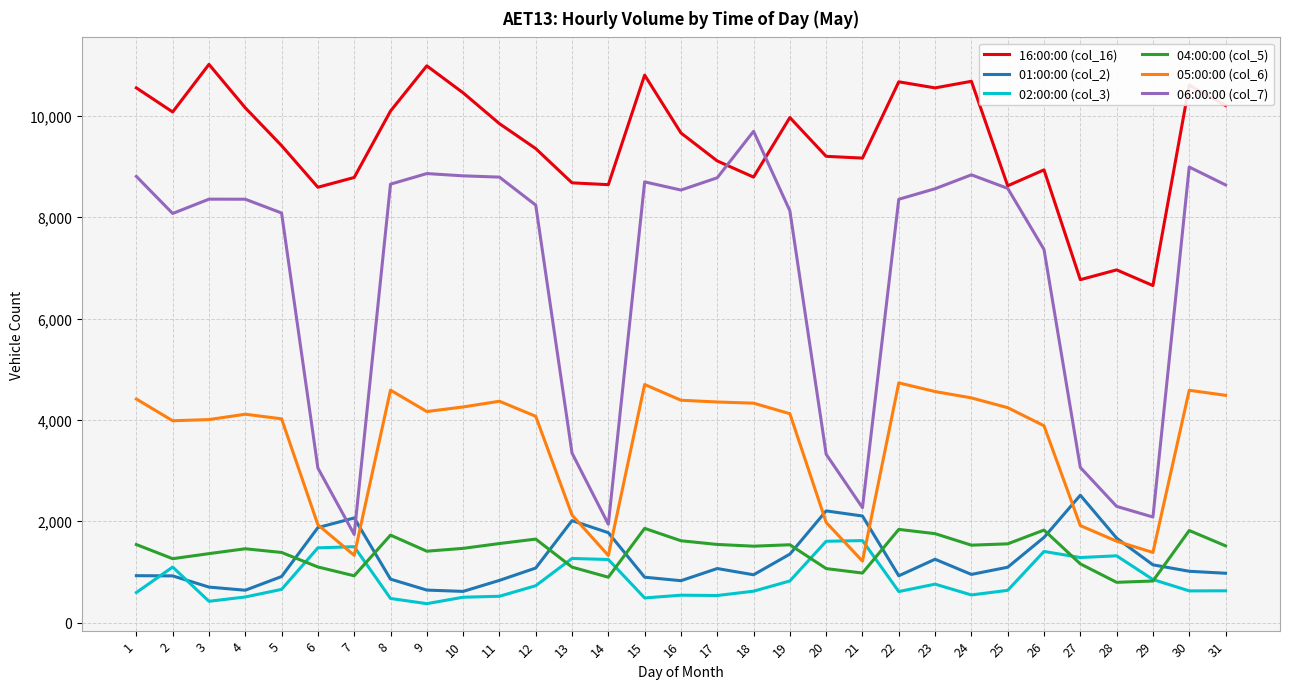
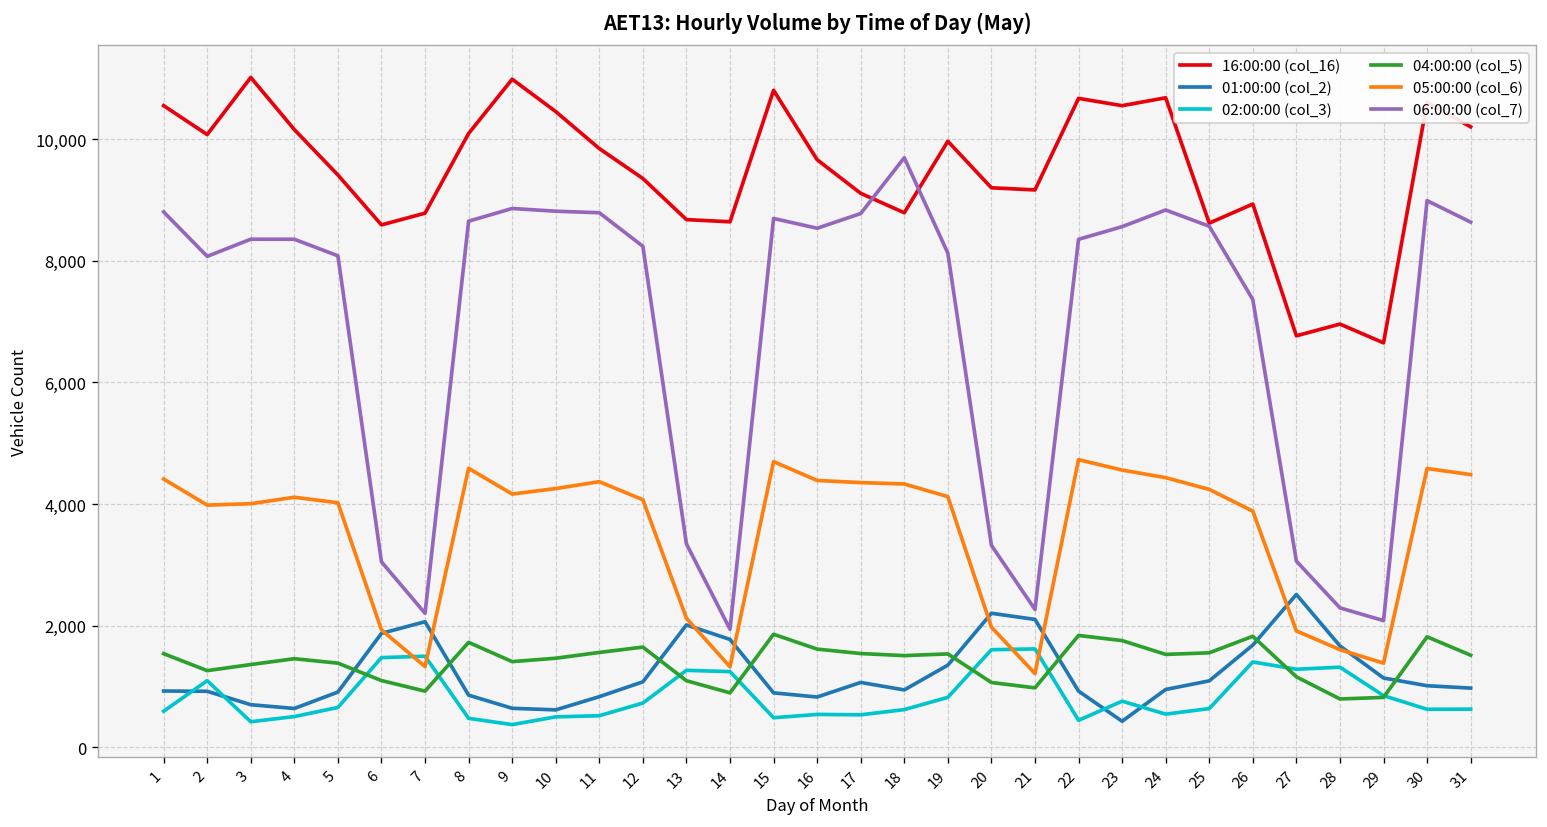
06:00:00 (col_7), 7: 1,700 -> 2,200
02:00:00 (col_3), 22: 600 -> 400
01:00:00 (col_2), 23: 1,300 -> 400
